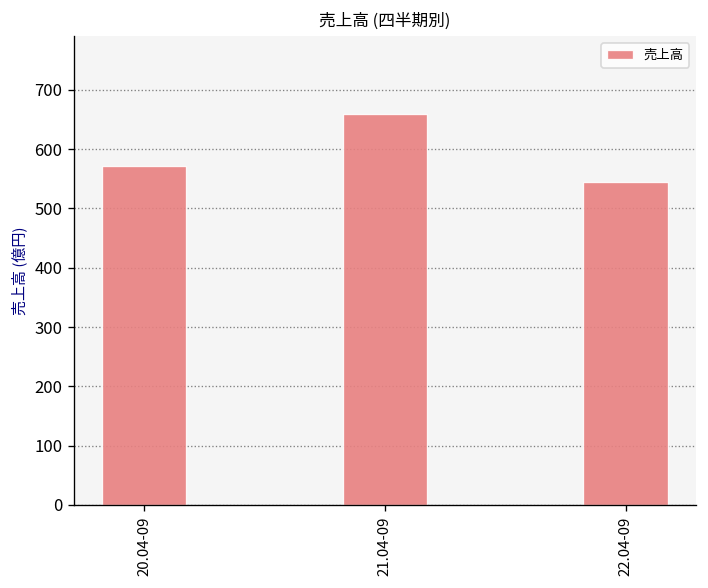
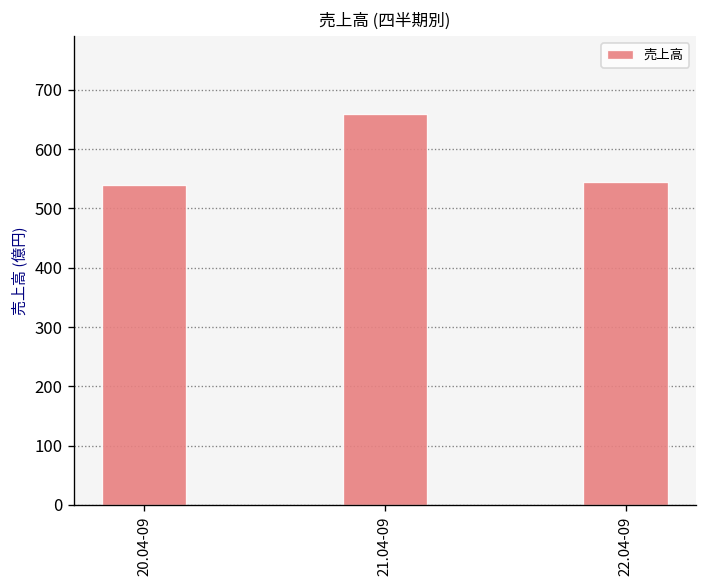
20.04-09: 570 -> 540
